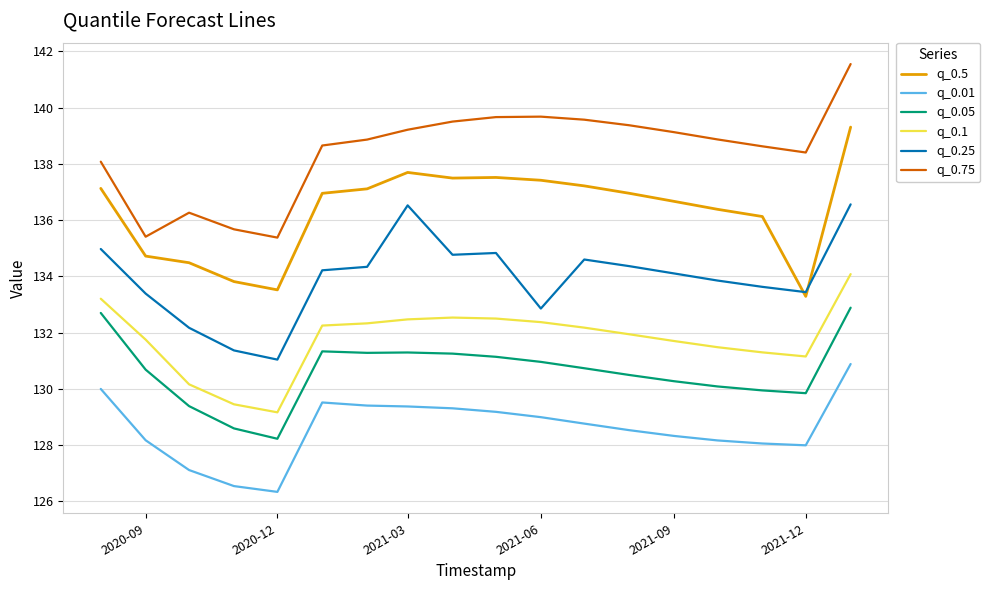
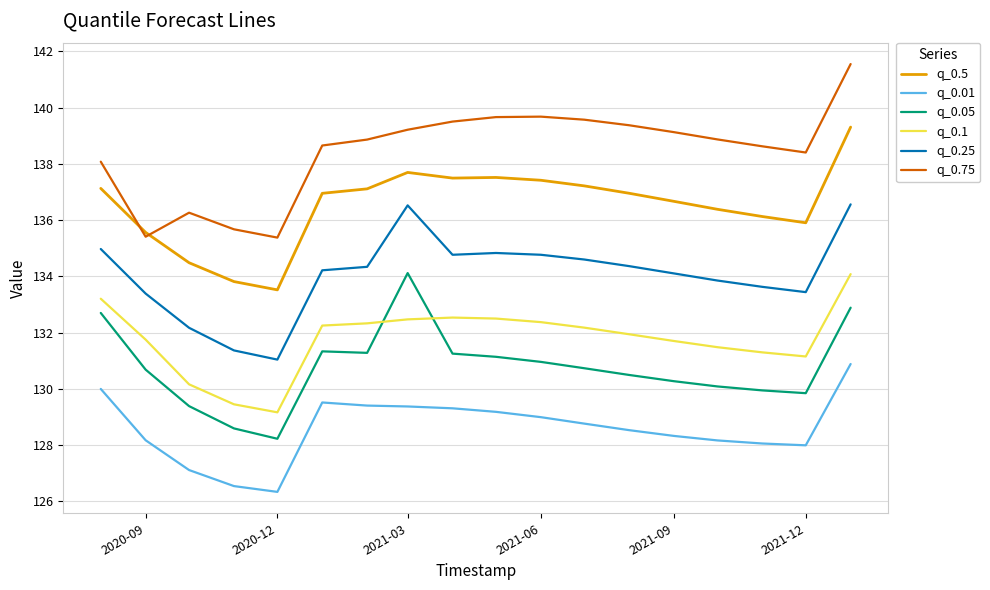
q_0.5, 2020-09: 134.7 -> 135.6
q_0.05, 2021-03: 131.3 -> 134.1
q_0.25, 2021-06: 132.9 -> 134.8
q_0.5, 2021-12: 133.3 -> 135.9
